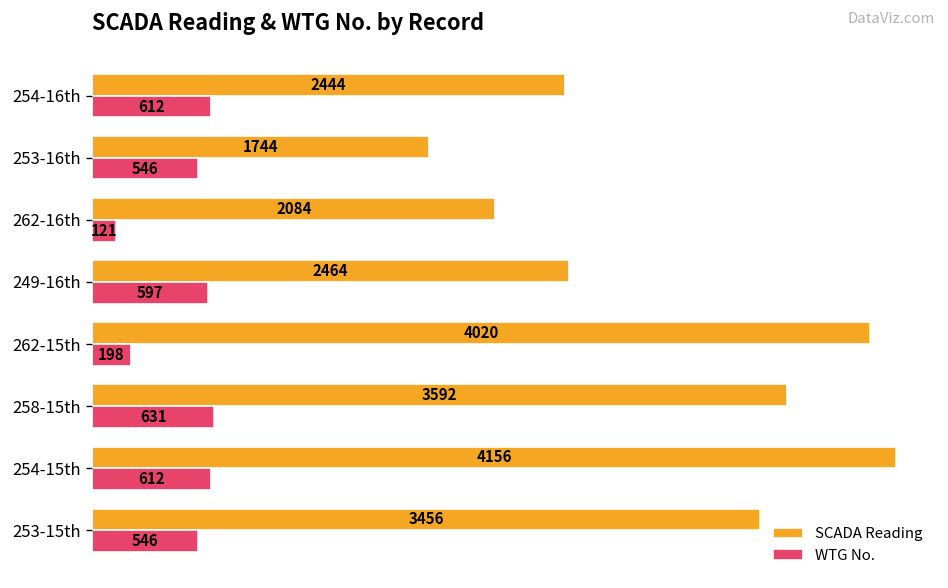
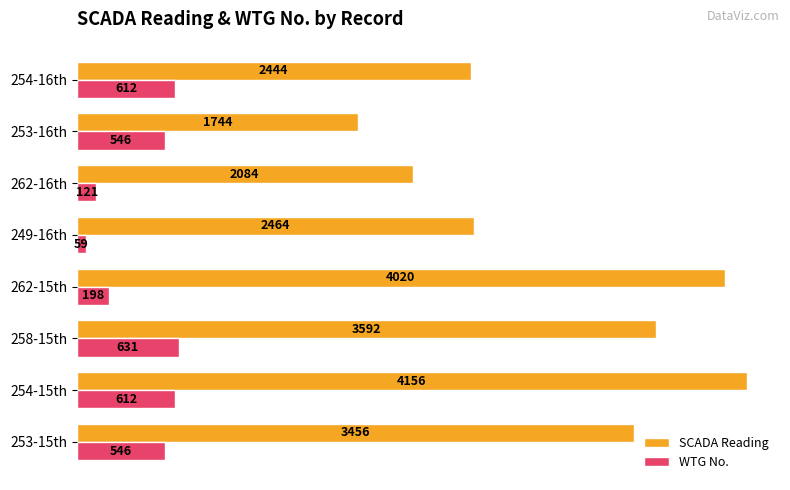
WTG No., 249-16th: 597 -> 59
